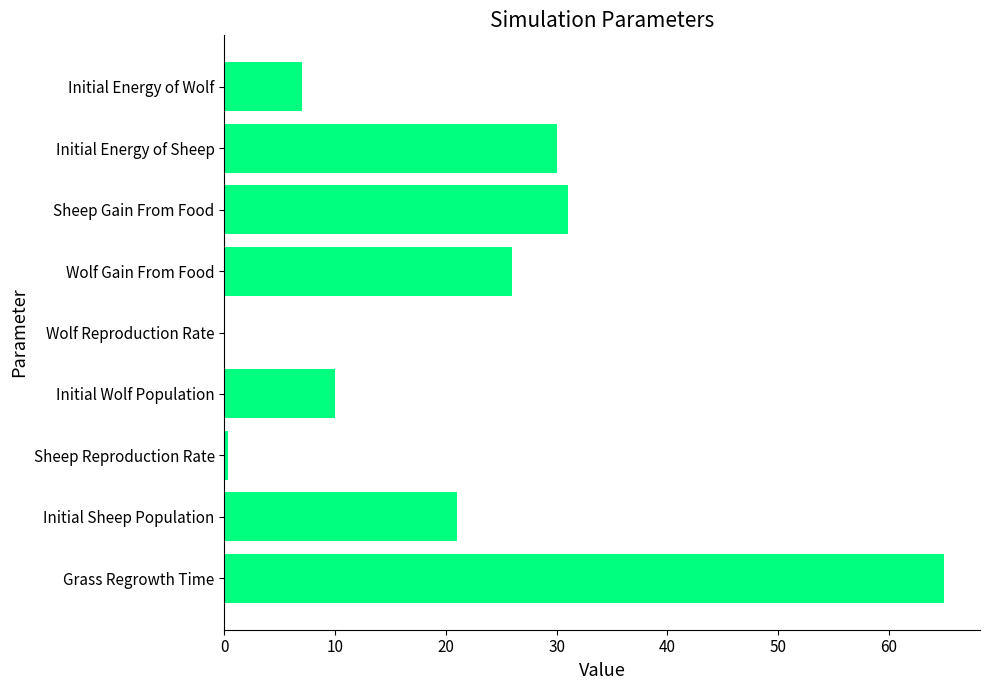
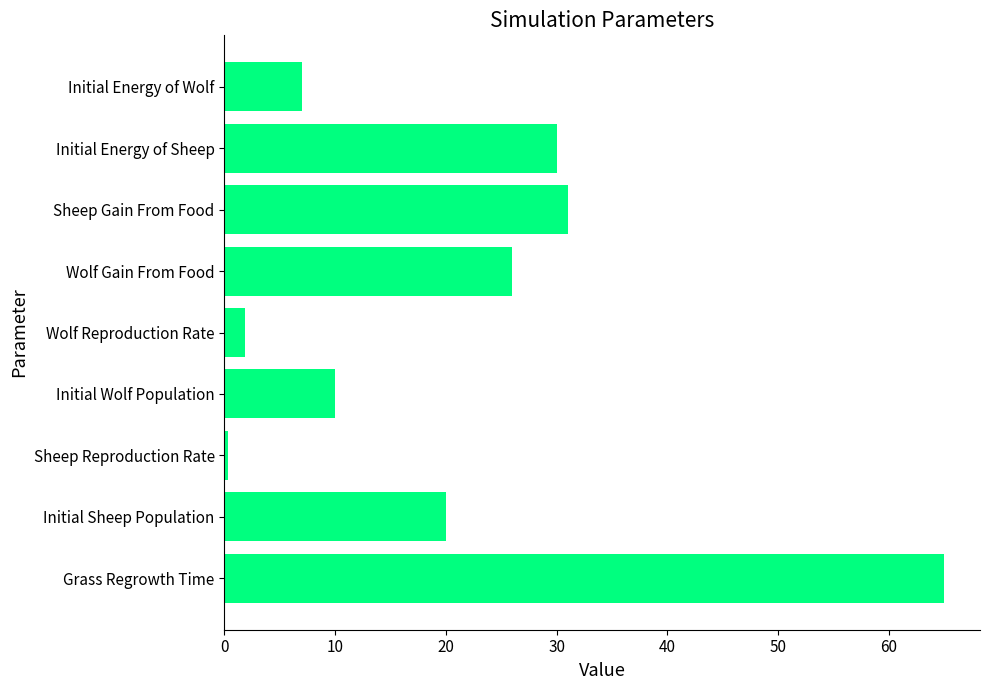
Wolf Reproduction Rate: 0.1 -> 1.9
Initial Sheep Population: 21 -> 20
